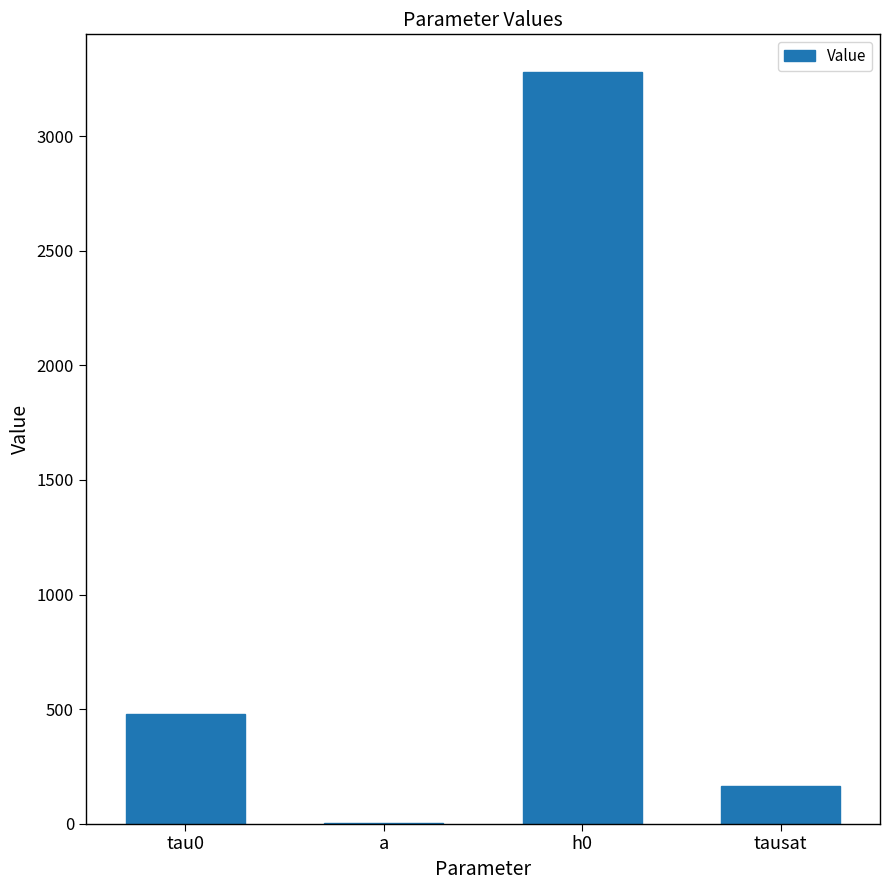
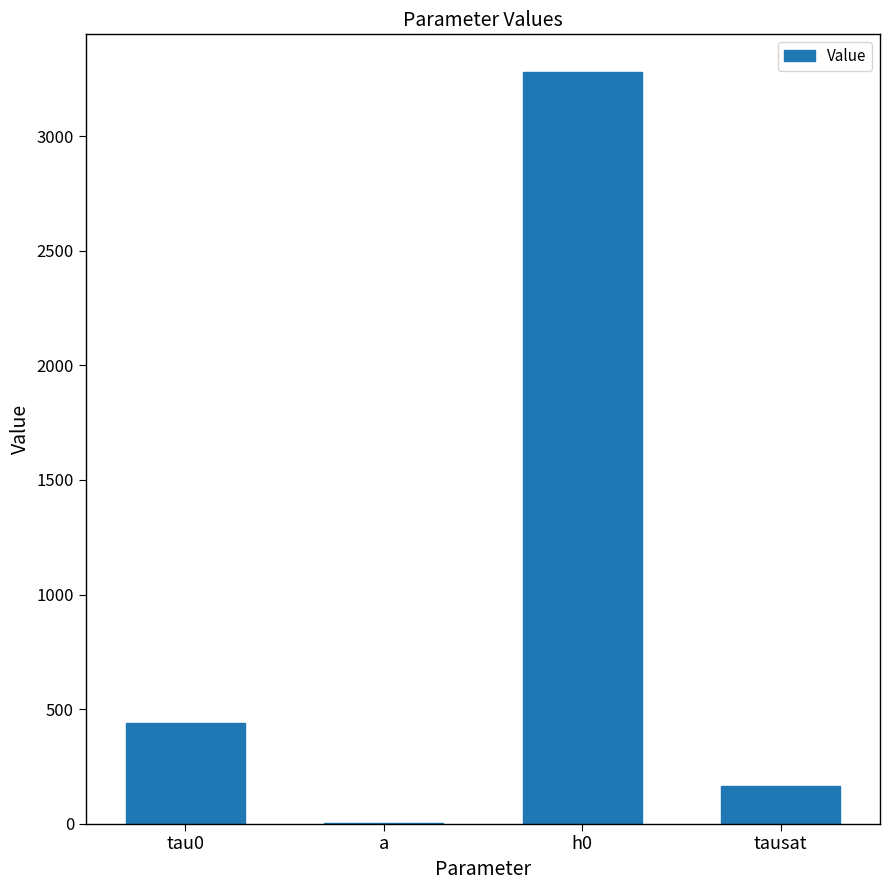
tau0: 480 -> 440
